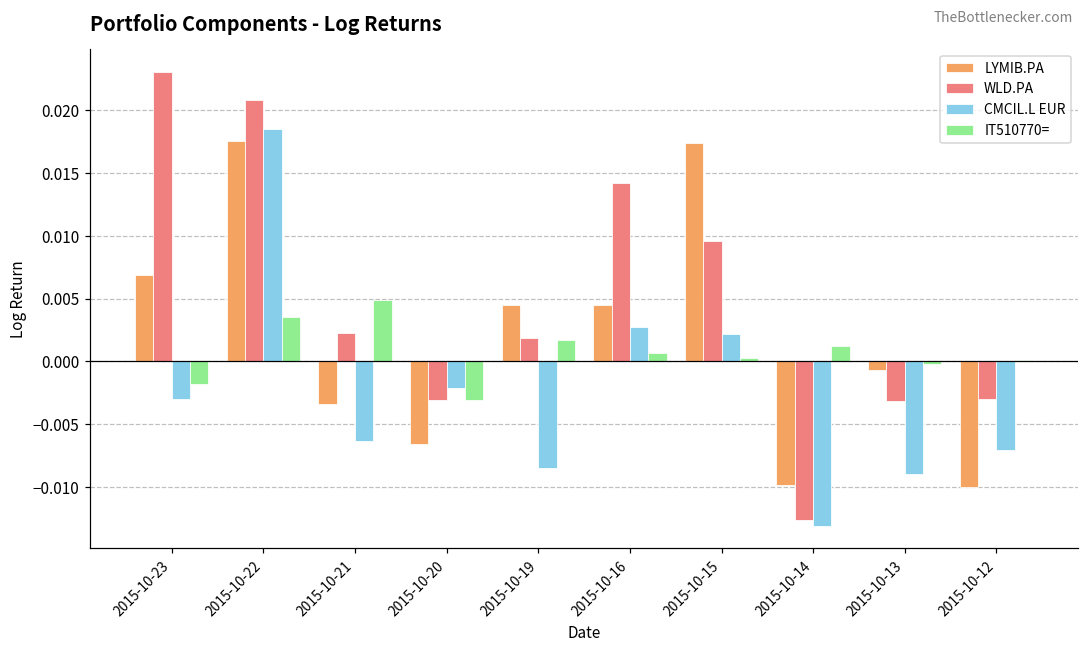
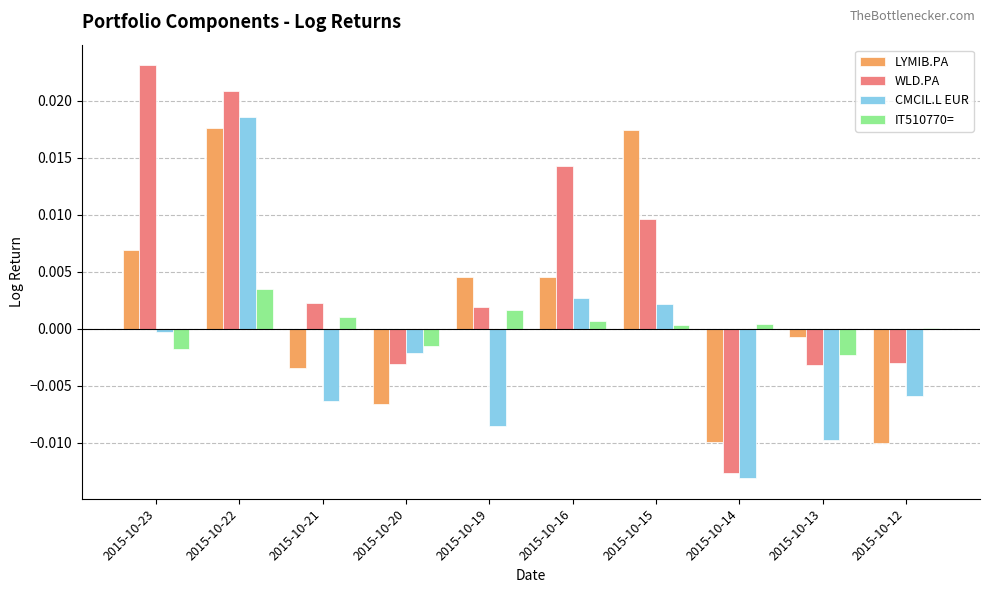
CMCIL.L EUR, 2015-10-23: -0.0030 -> -0.0002
IT510770=, 2015-10-21: 0.0049 -> 0.0010
IT510770=, 2015-10-20: -0.0031 -> -0.0015
IT510770=, 2015-10-14: 0.0012 -> 0.0004
CMCIL.L EUR, 2015-10-13: -0.0089 -> -0.0097
IT510770=, 2015-10-13: -0.0002 -> -0.0023
CMCIL.L EUR, 2015-10-12: -0.0070 -> -0.0059
